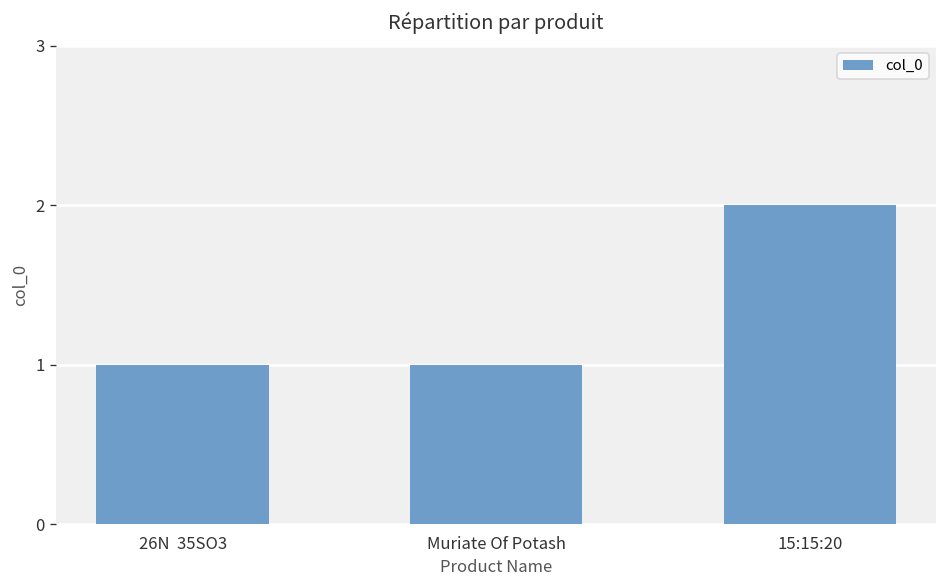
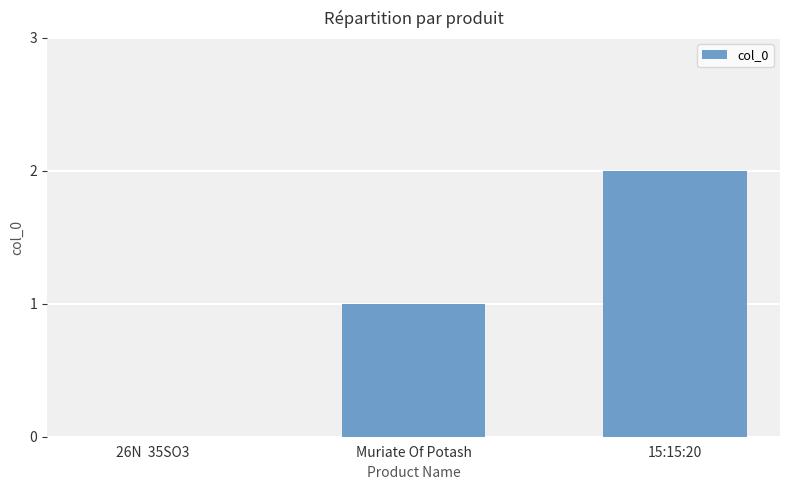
26N 35SO3: 1 -> 0
